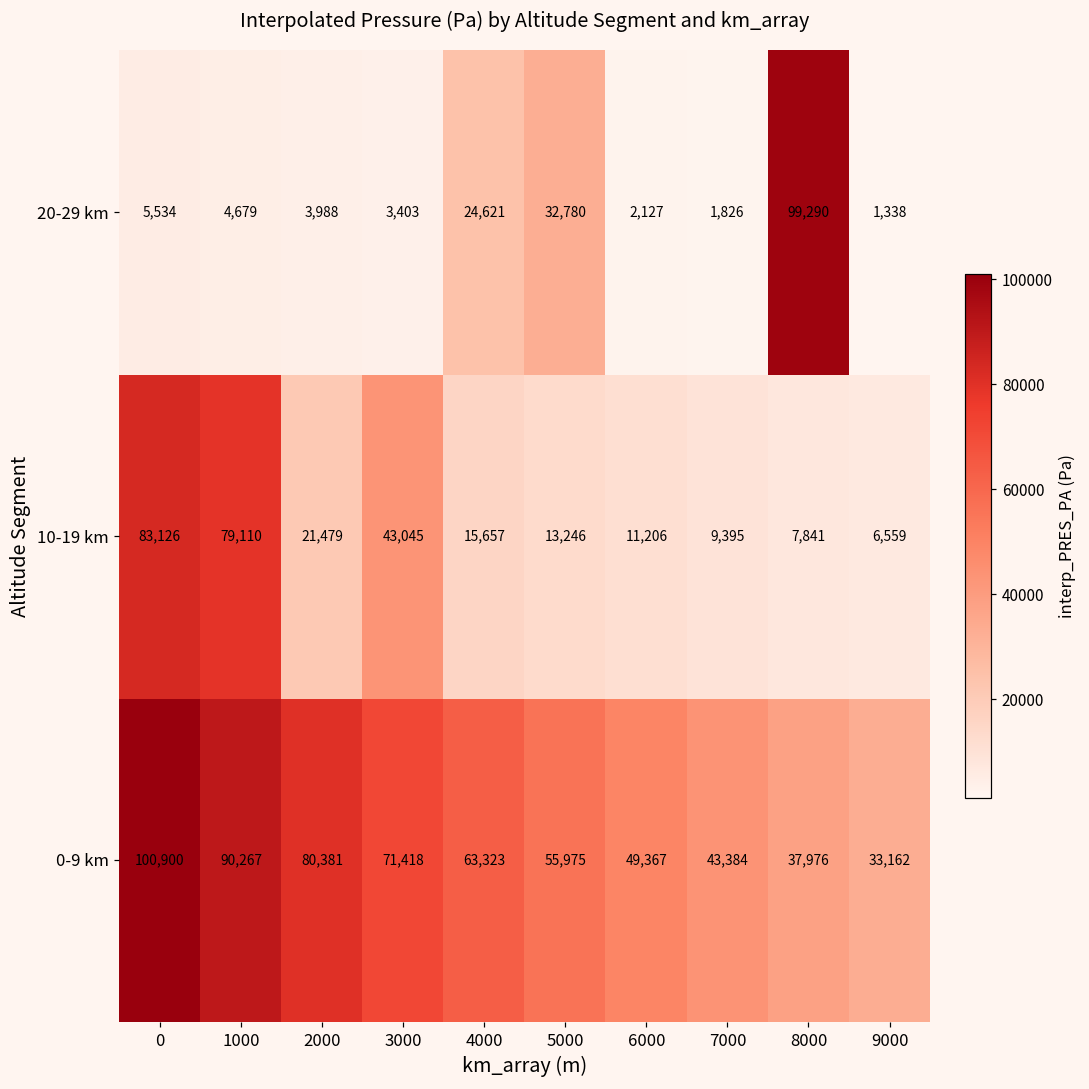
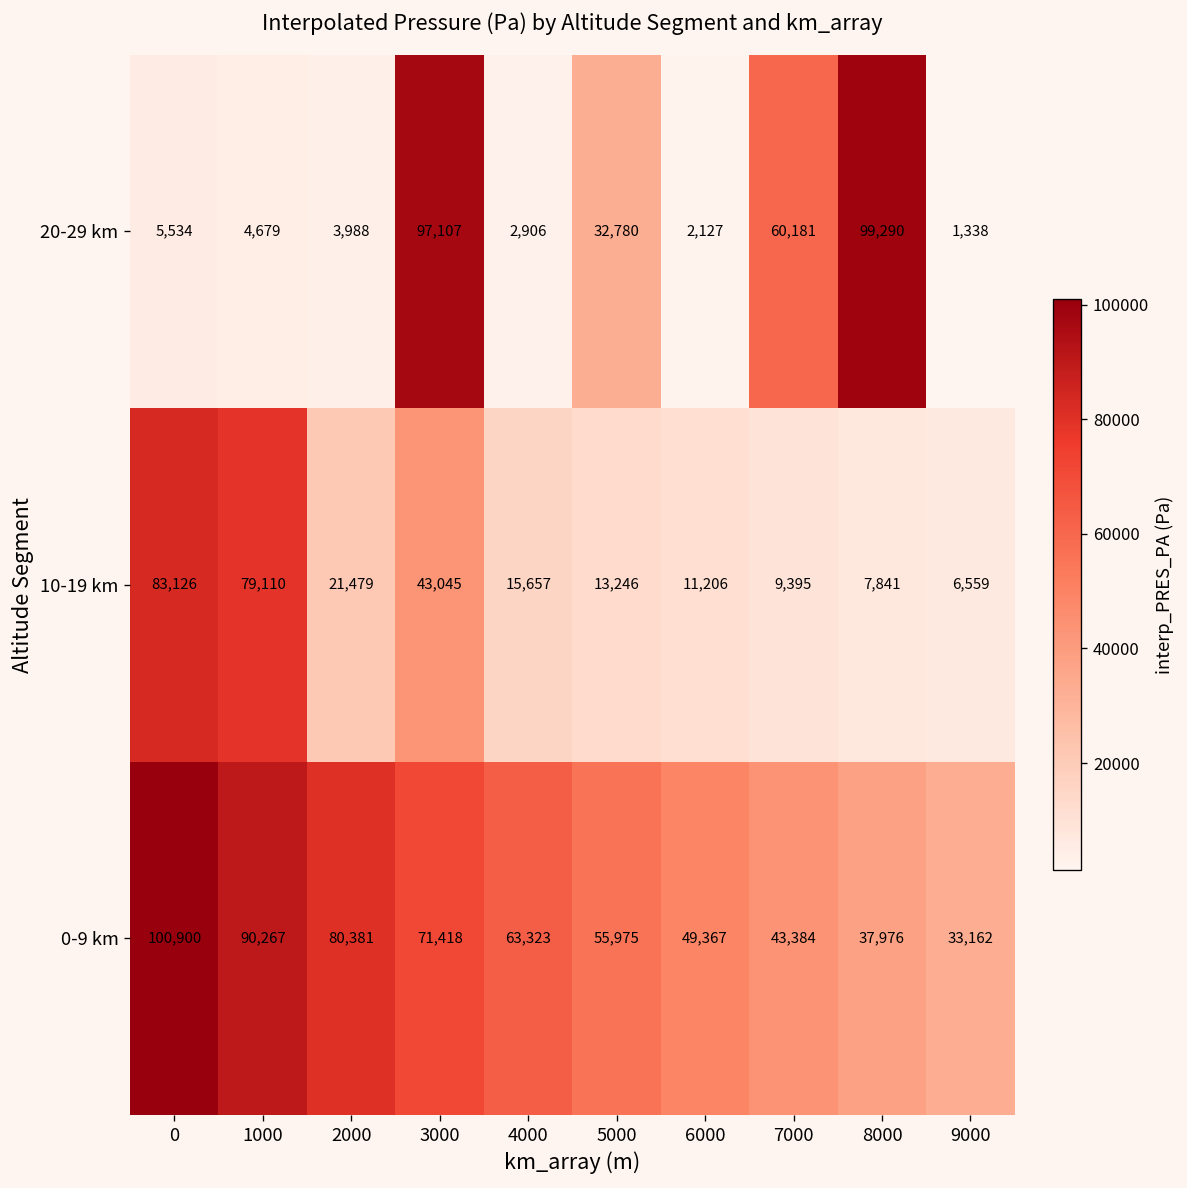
20-29 km, 3000: 3,403 -> 97,107
20-29 km, 4000: 24,621 -> 2,906
20-29 km, 7000: 1,826 -> 60,181
